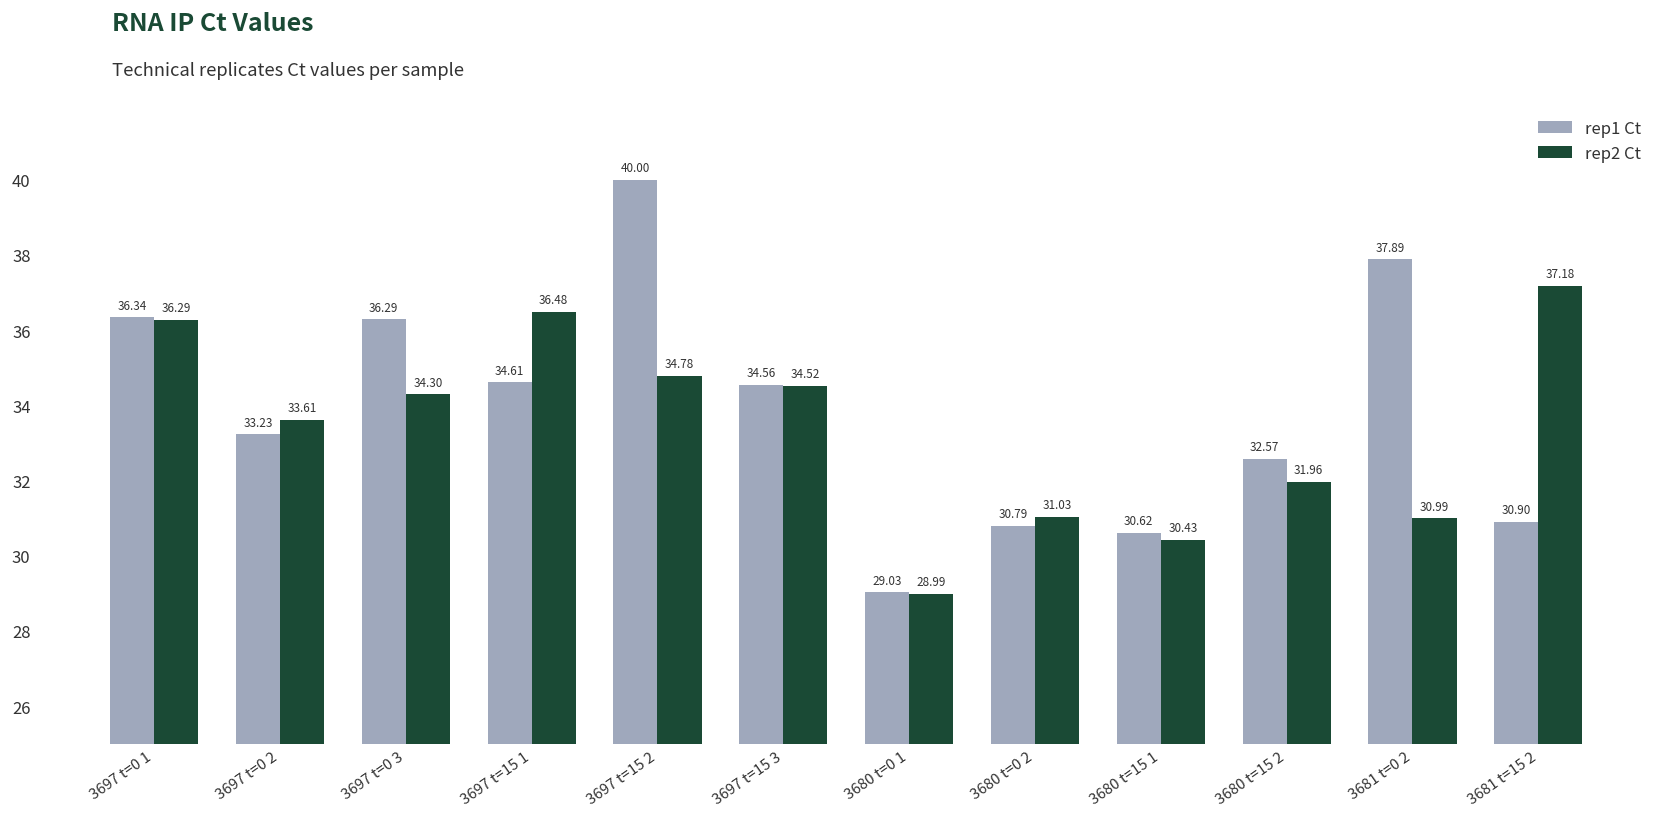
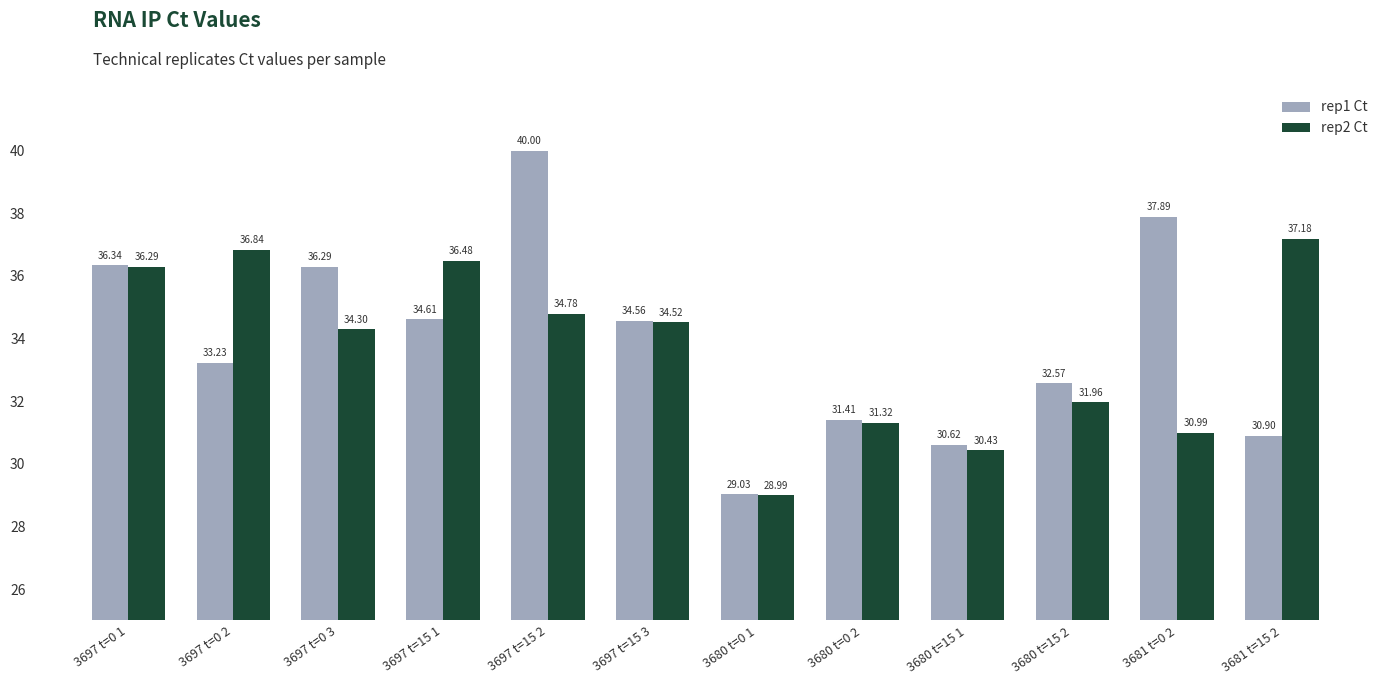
rep2 Ct, 3697 t=0 2: 33.61 -> 36.84
rep1 Ct, 3680 t=0 2: 30.79 -> 31.41
rep2 Ct, 3680 t=0 2: 31.03 -> 31.32
